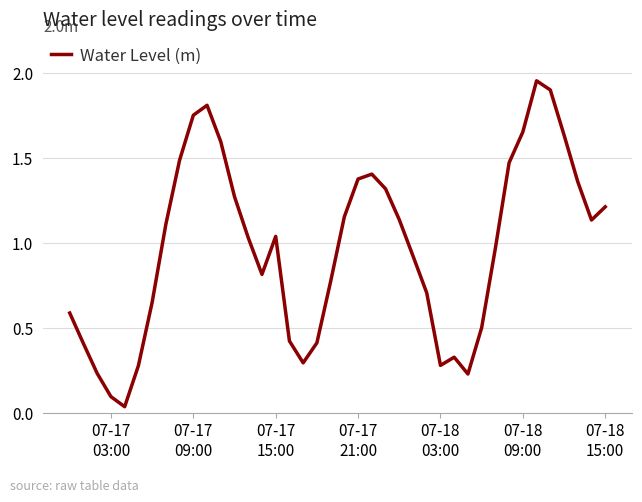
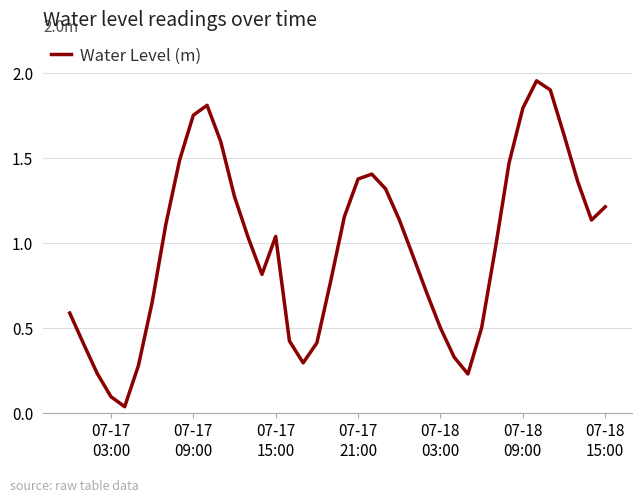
07-18 03:00: 0.28 -> 0.50
07-18 09:00: 1.65 -> 1.79
